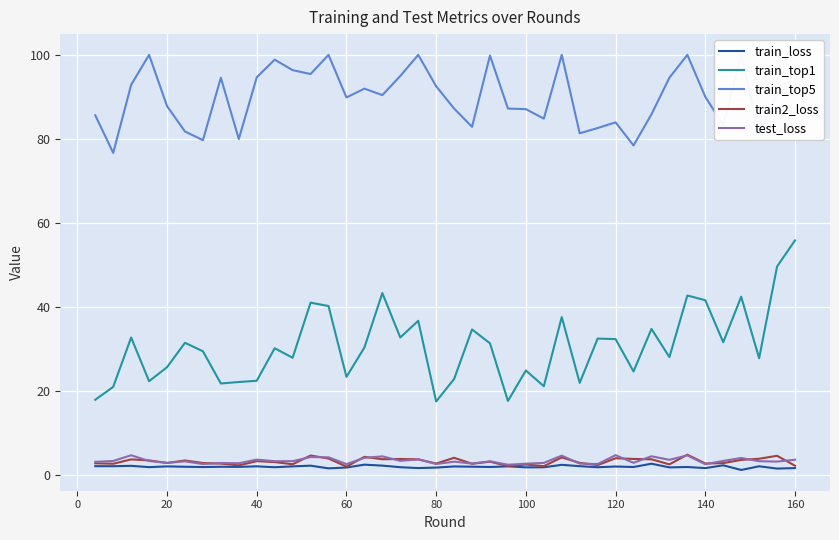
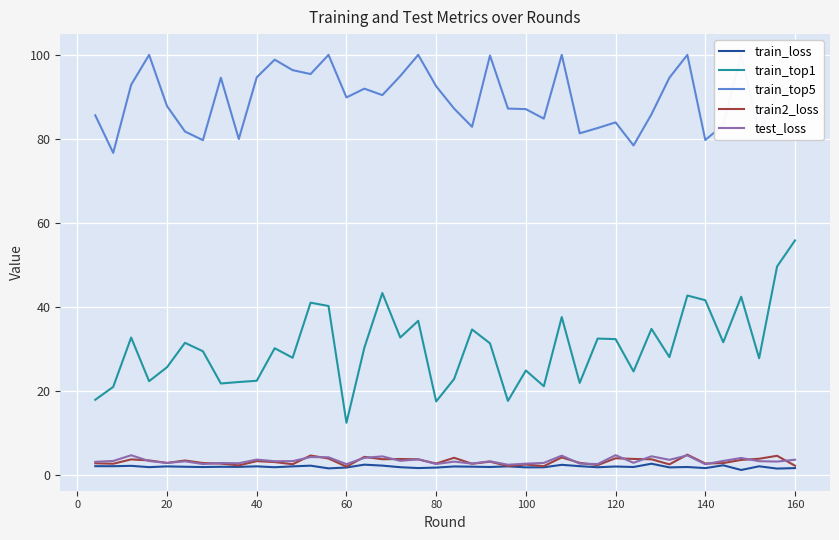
train_top1, 60: 23 -> 12
train_top5, 140: 90 -> 80
